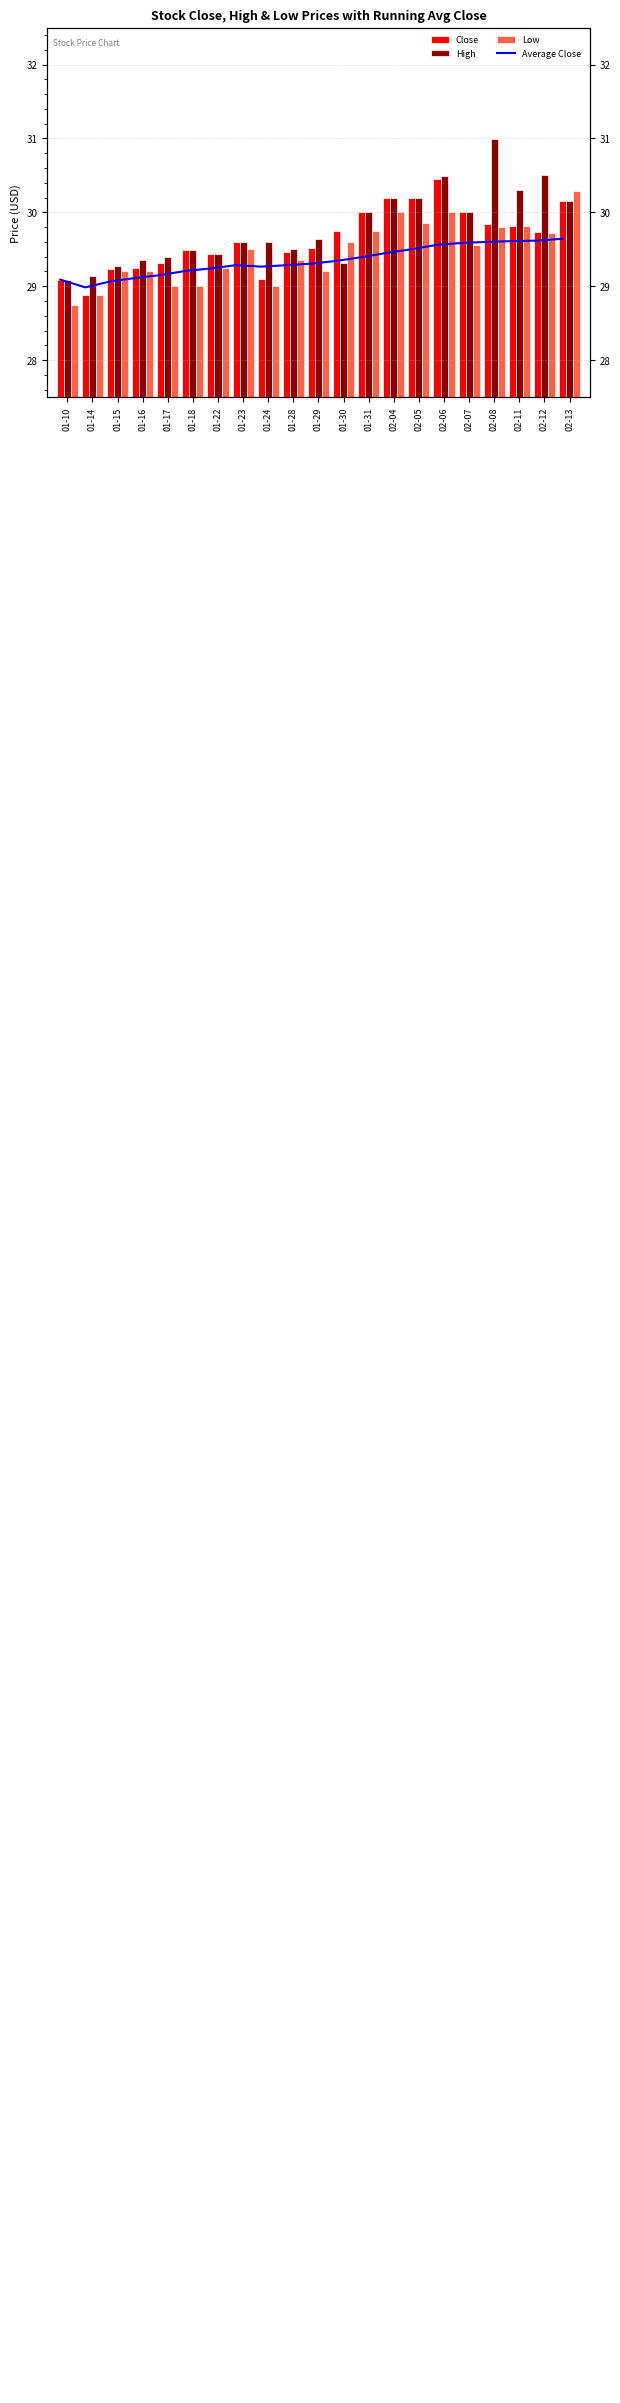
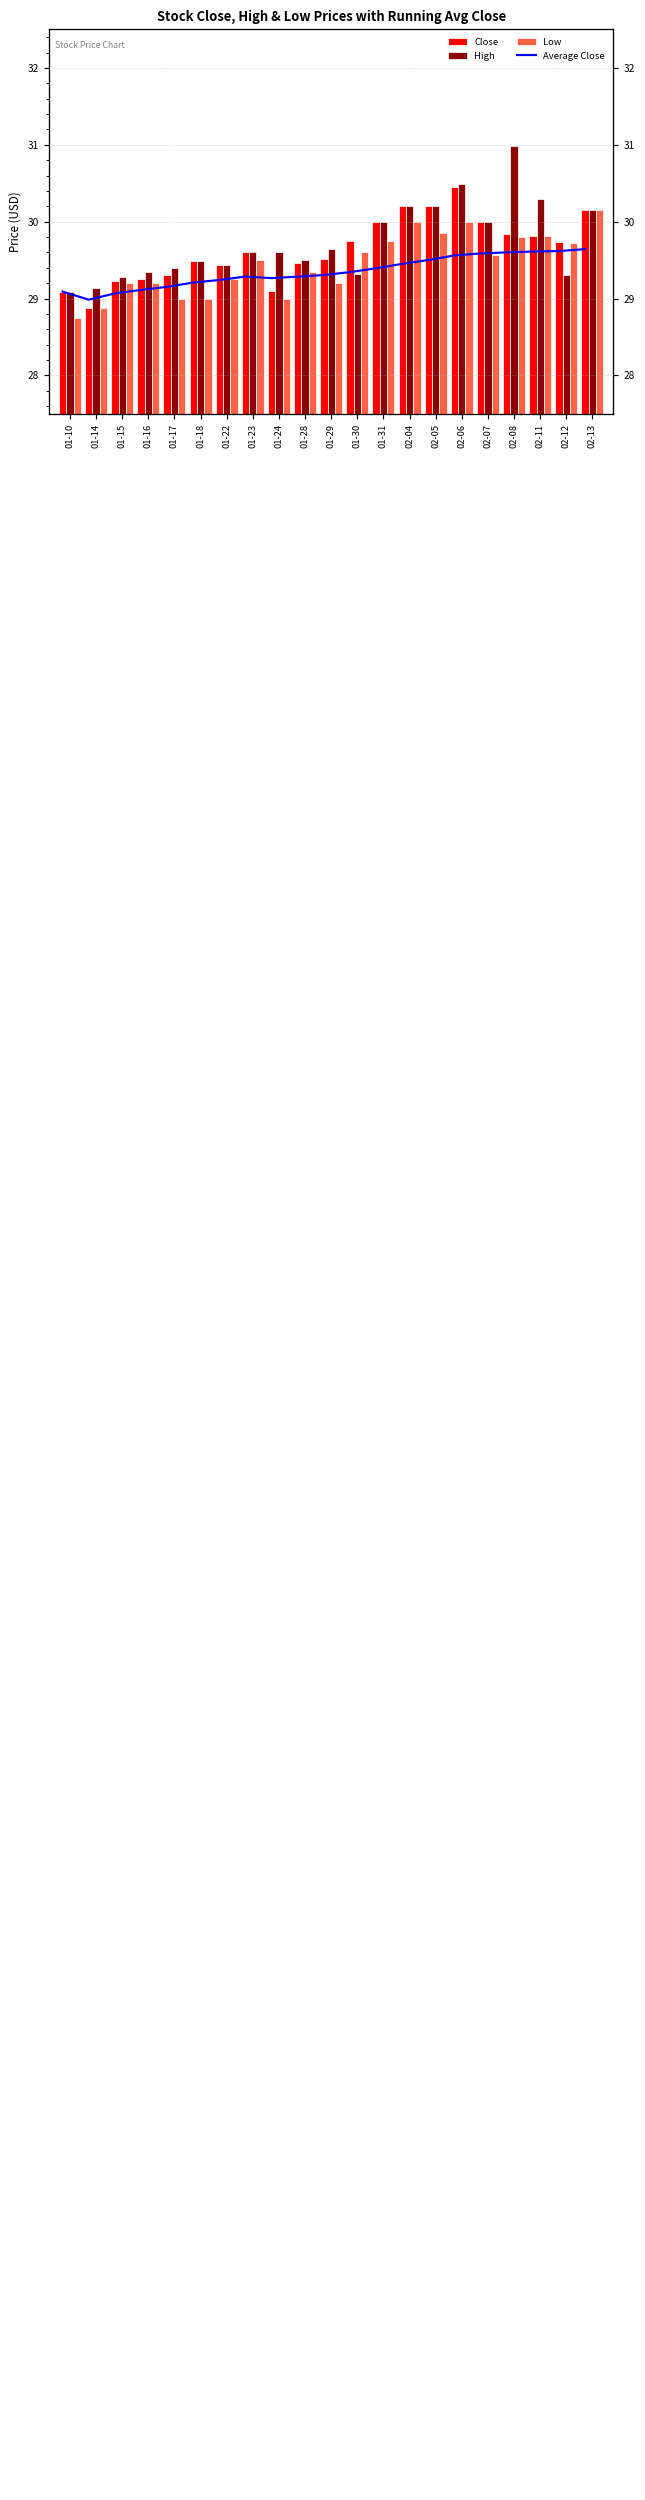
High, 02-12: 30.5 -> 29.3
Low, 02-13: 30.3 -> 30.1
